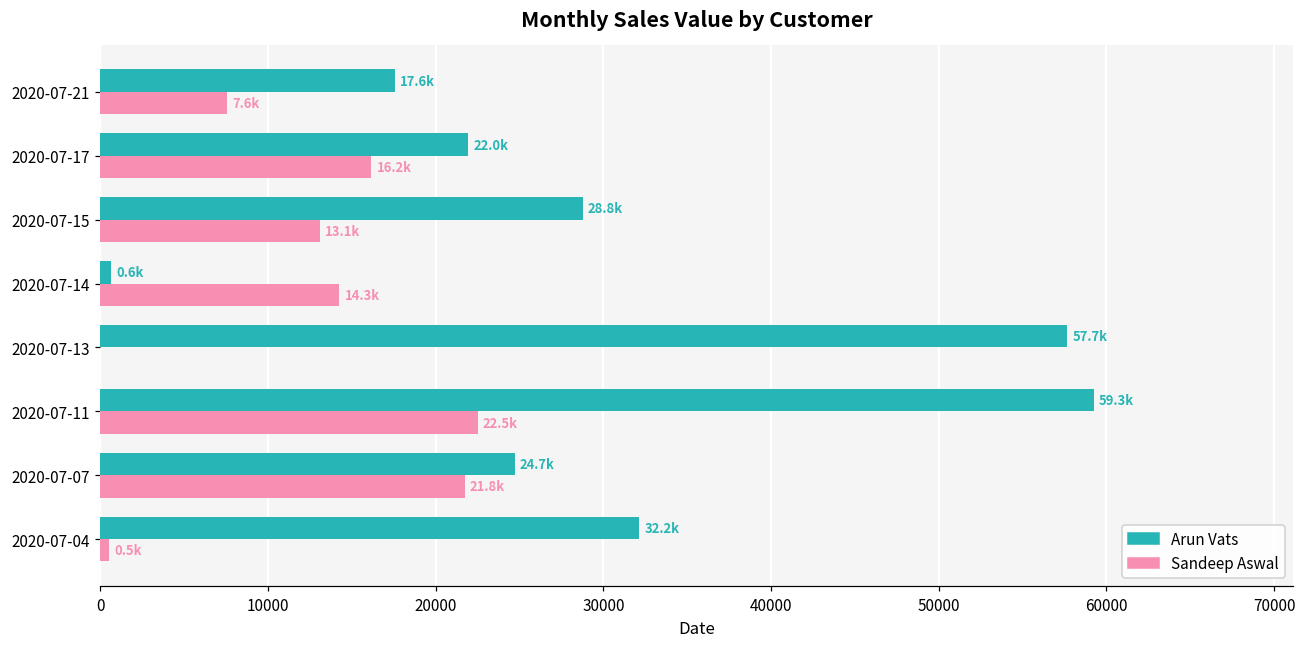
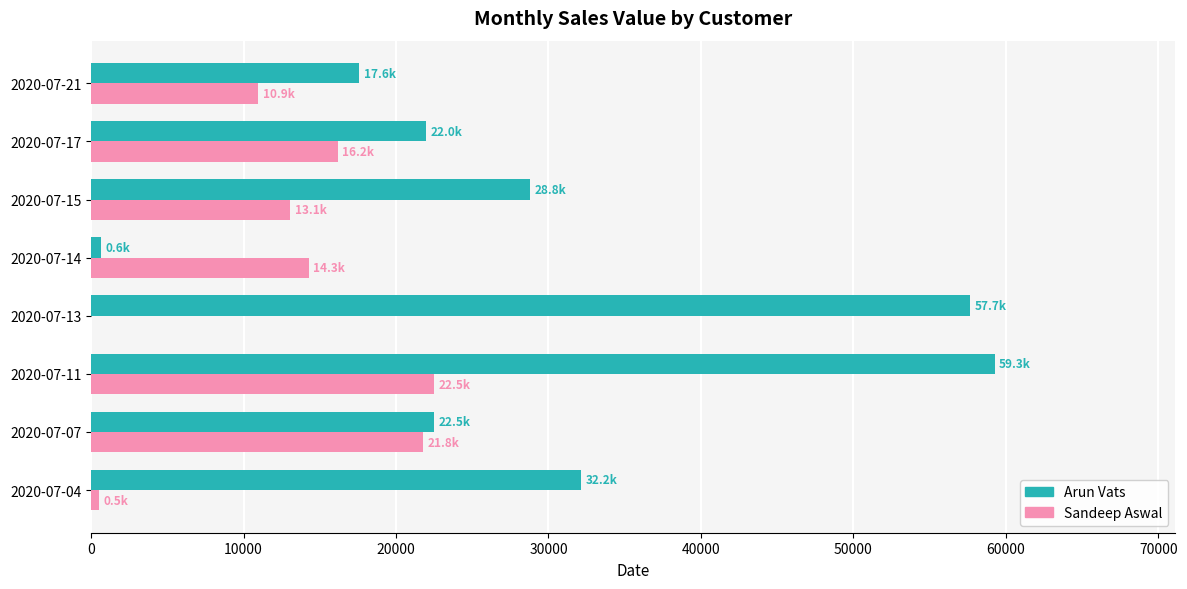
Sandeep Aswal, 2020-07-21: 7.6k -> 10.9k
Arun Vats, 2020-07-07: 24.7k -> 22.5k
